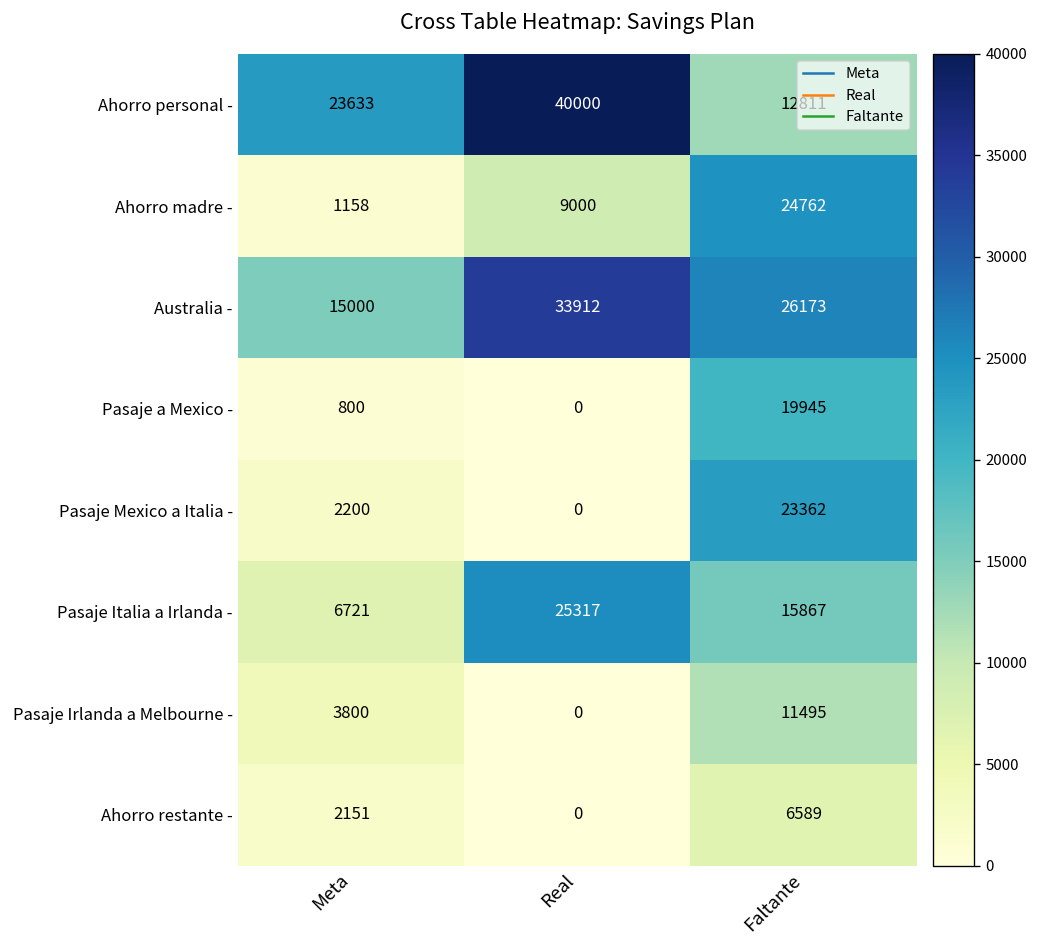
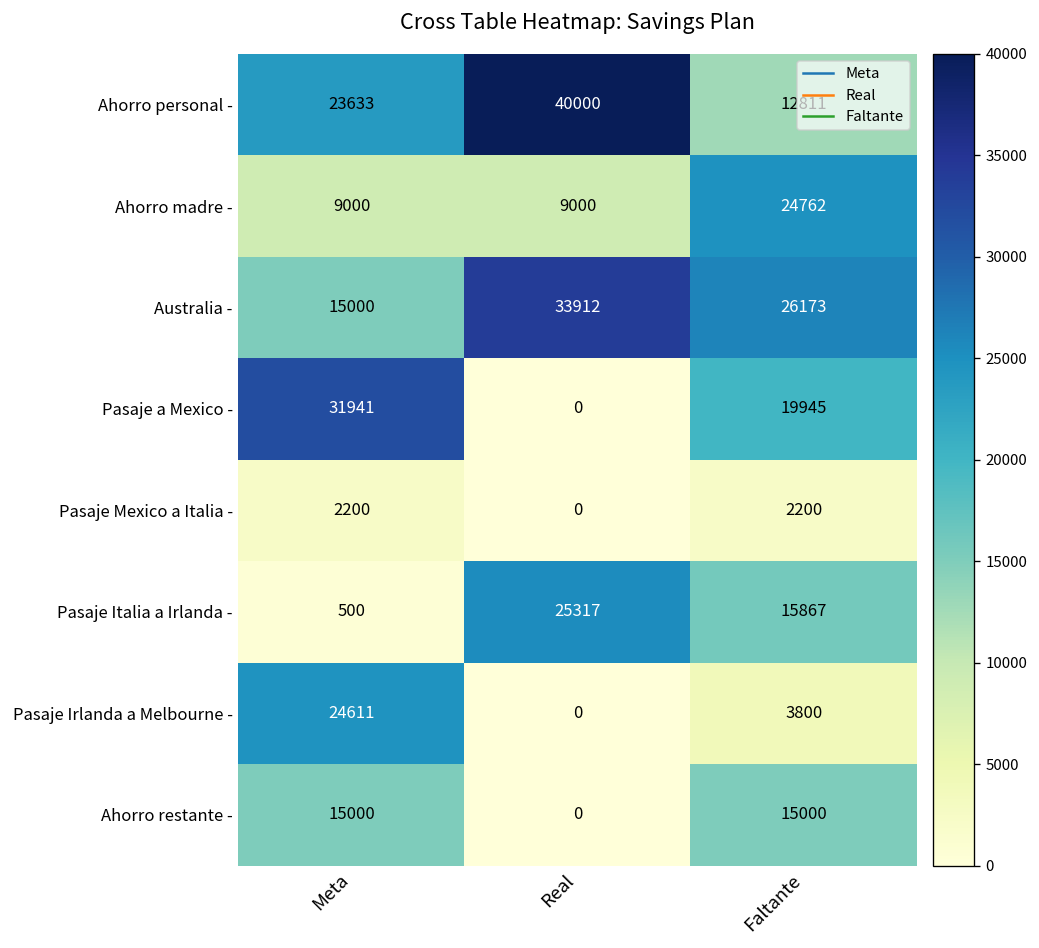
Ahorro madre -, Meta: 1158 -> 9000
Pasaje a Mexico -, Meta: 800 -> 31941
Pasaje Mexico a Italia -, Faltante: 23362 -> 2200
Pasaje Italia a Irlanda -, Meta: 6721 -> 500
Pasaje Irlanda a Melbourne -, Meta: 3800 -> 24611
Pasaje Irlanda a Melbourne -, Faltante: 11495 -> 3800
Ahorro restante -, Meta: 2151 -> 15000
Ahorro restante -, Faltante: 6589 -> 15000
